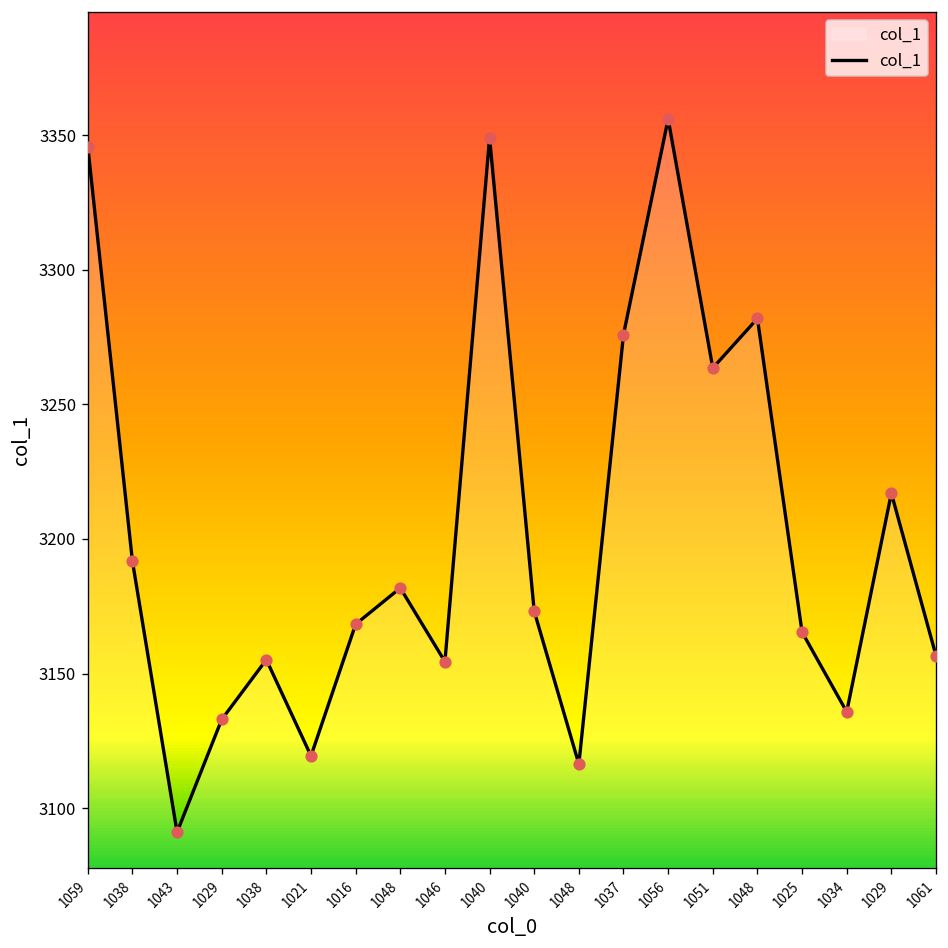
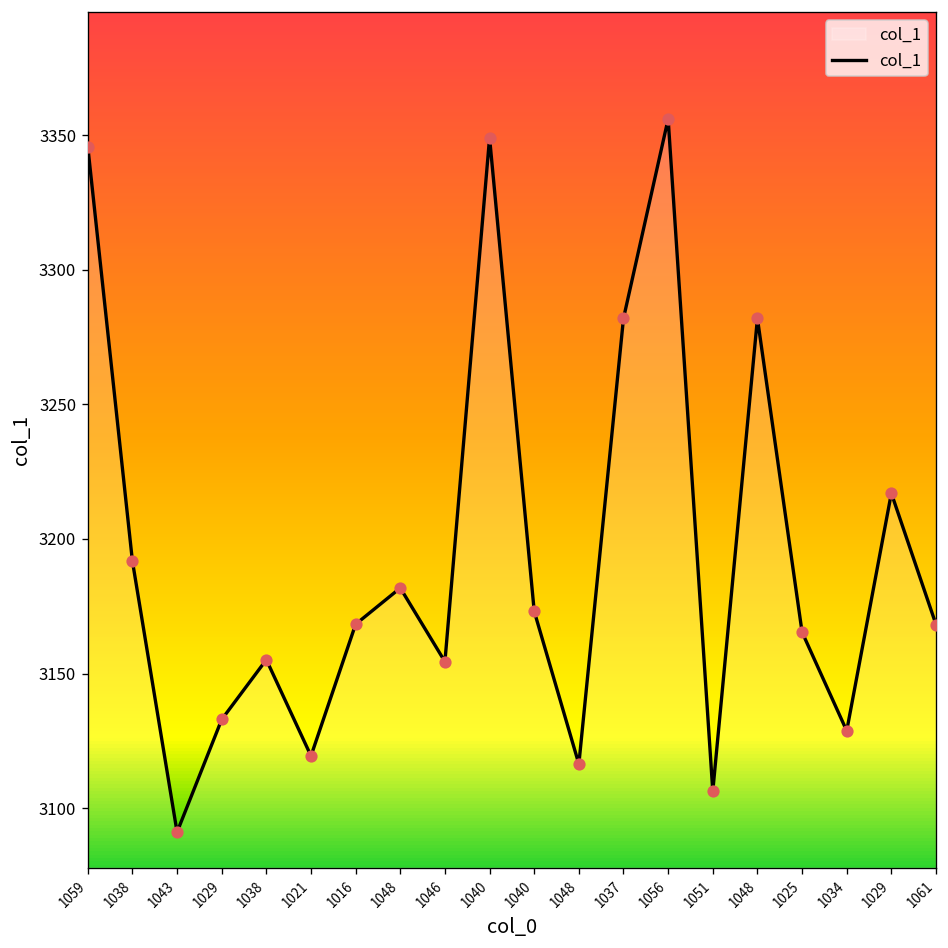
1037: 3276 -> 3282
1051: 3263 -> 3106
1034: 3136 -> 3129
1061: 3157 -> 3168
